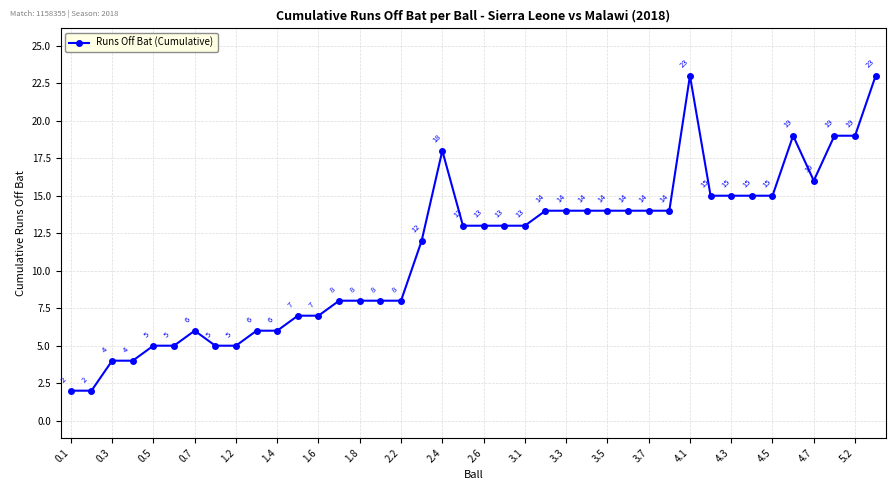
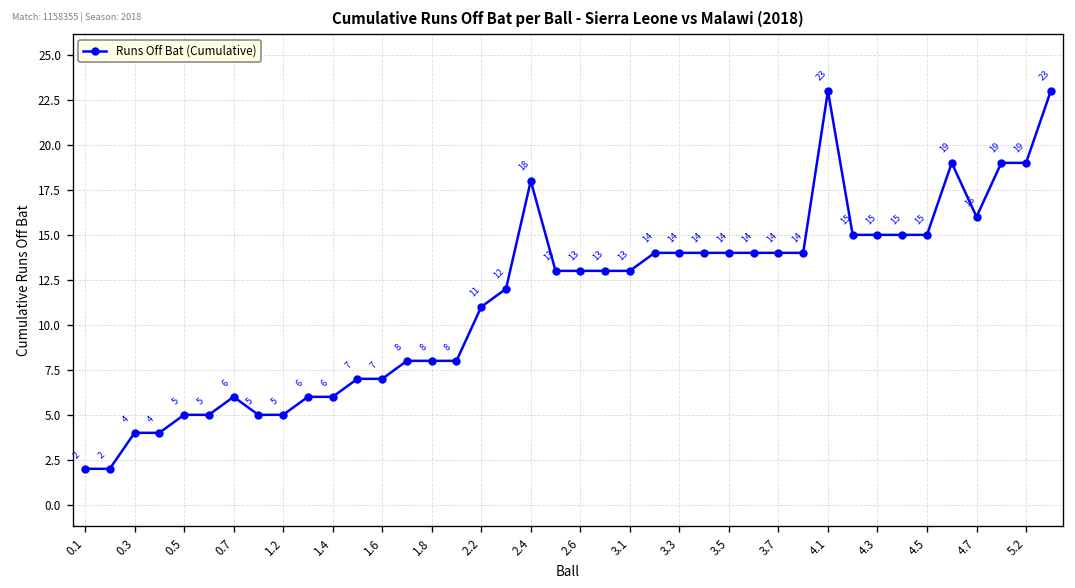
2.2: 8 -> 11
